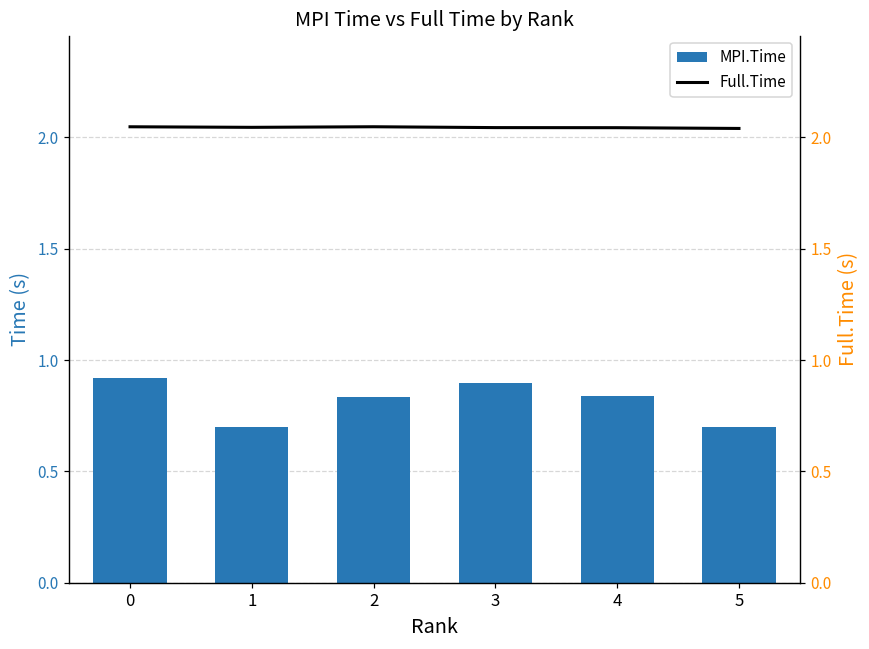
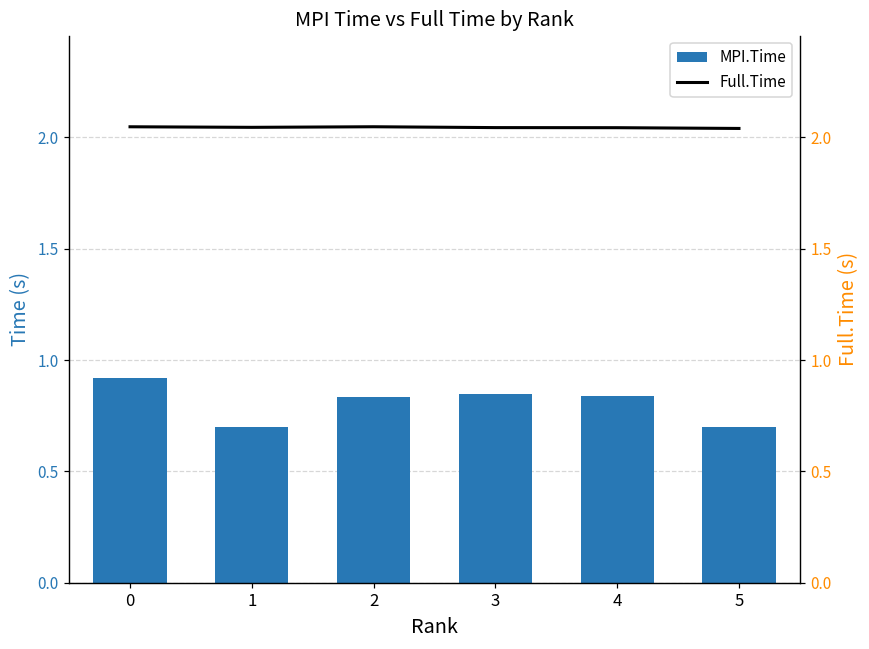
MPI.Time, 3: 0.90 -> 0.85
